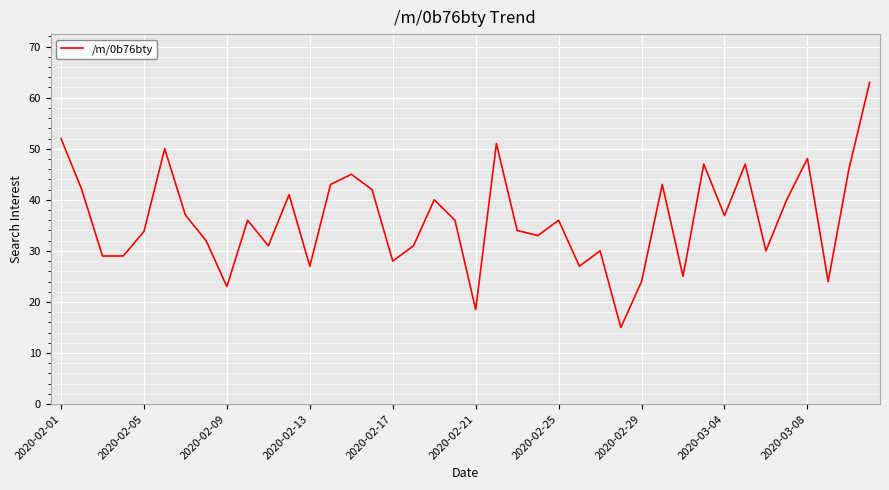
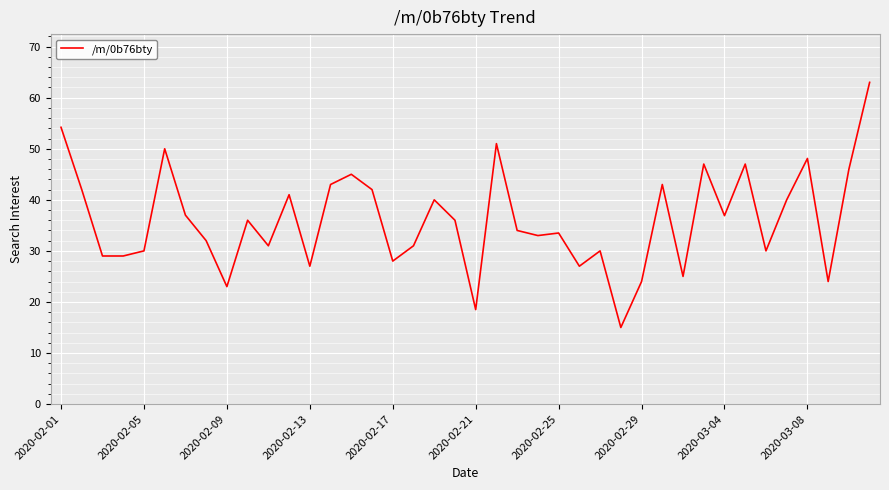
2020-02-01: 52 -> 54
2020-02-05: 34 -> 30
2020-02-25: 36 -> 34
